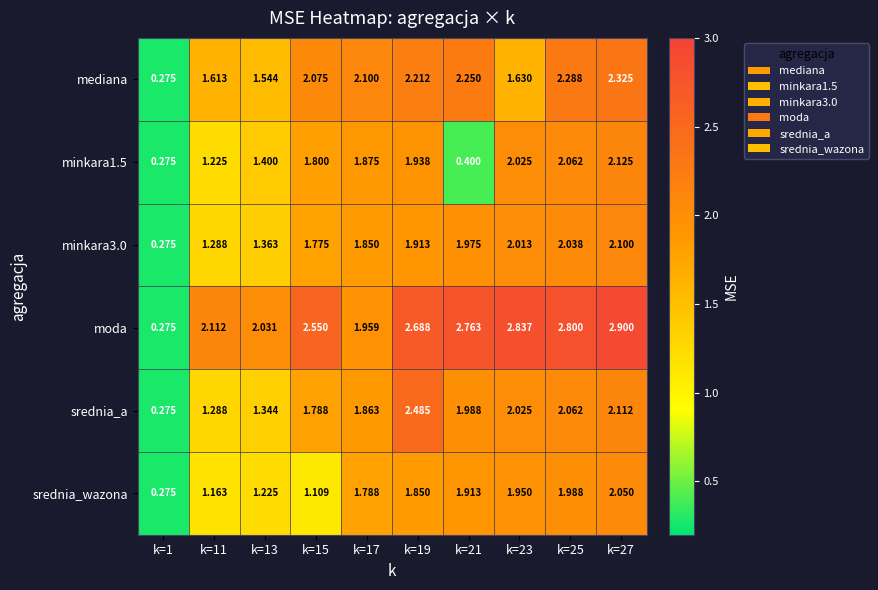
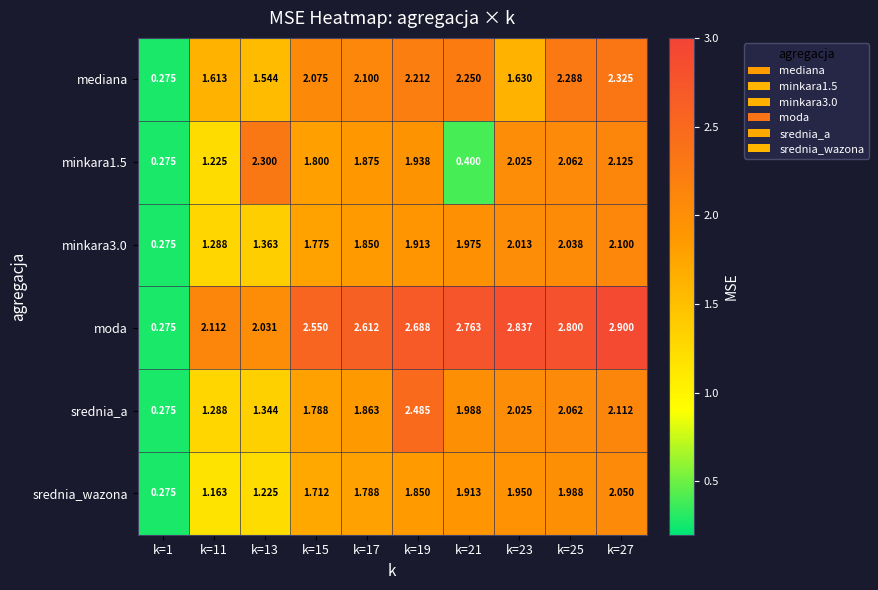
minkara1.5, k=13: 1.400 -> 2.300
moda, k=17: 1.959 -> 2.612
srednia_wazona, k=15: 1.109 -> 1.712
